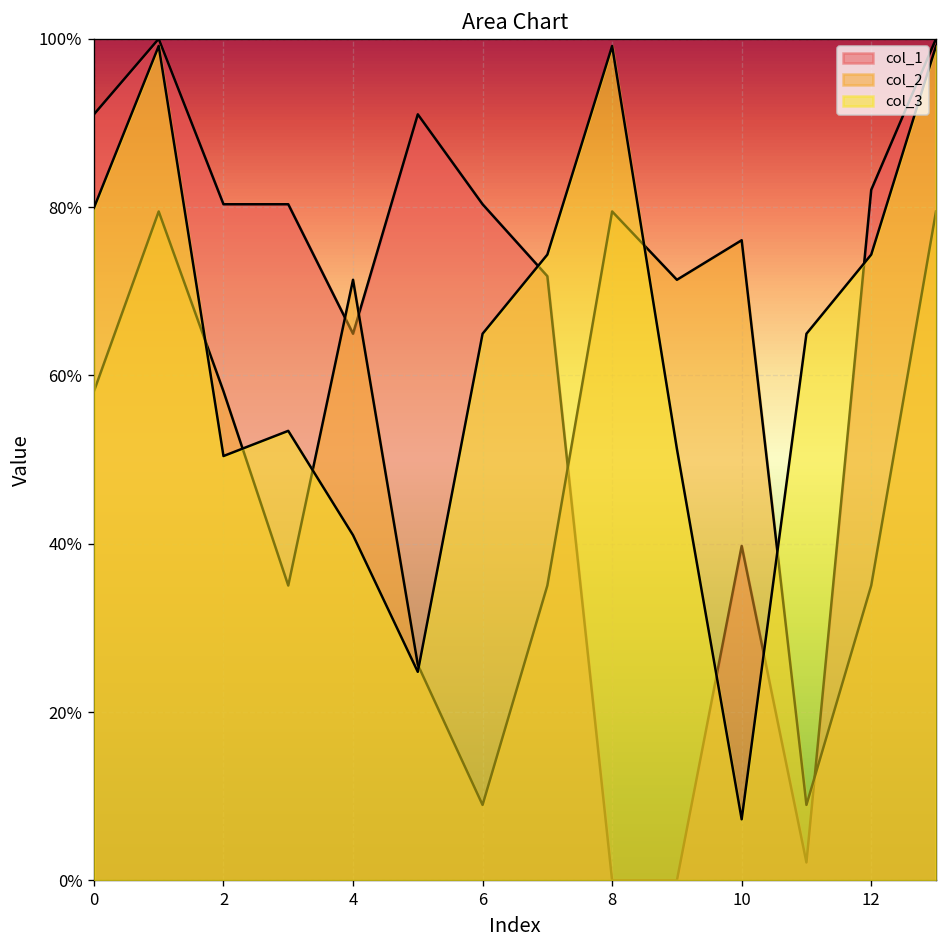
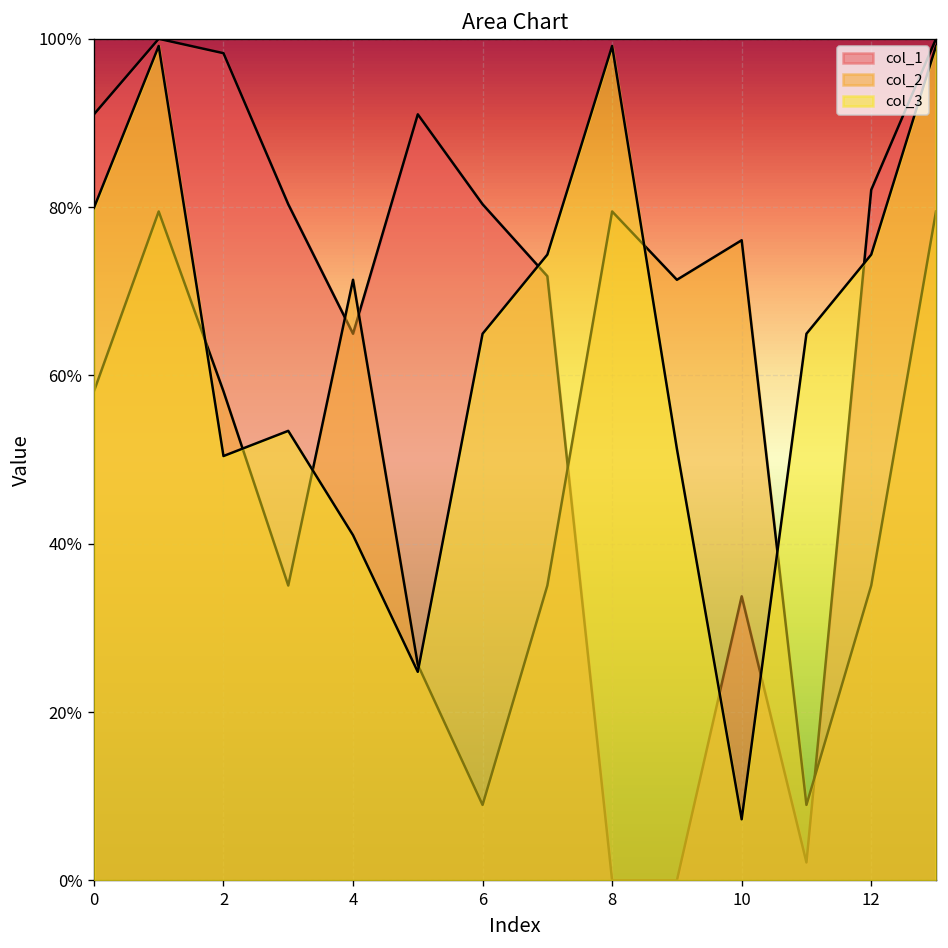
col_1, 2: 80% -> 98%
col_1, 10: 40% -> 34%
